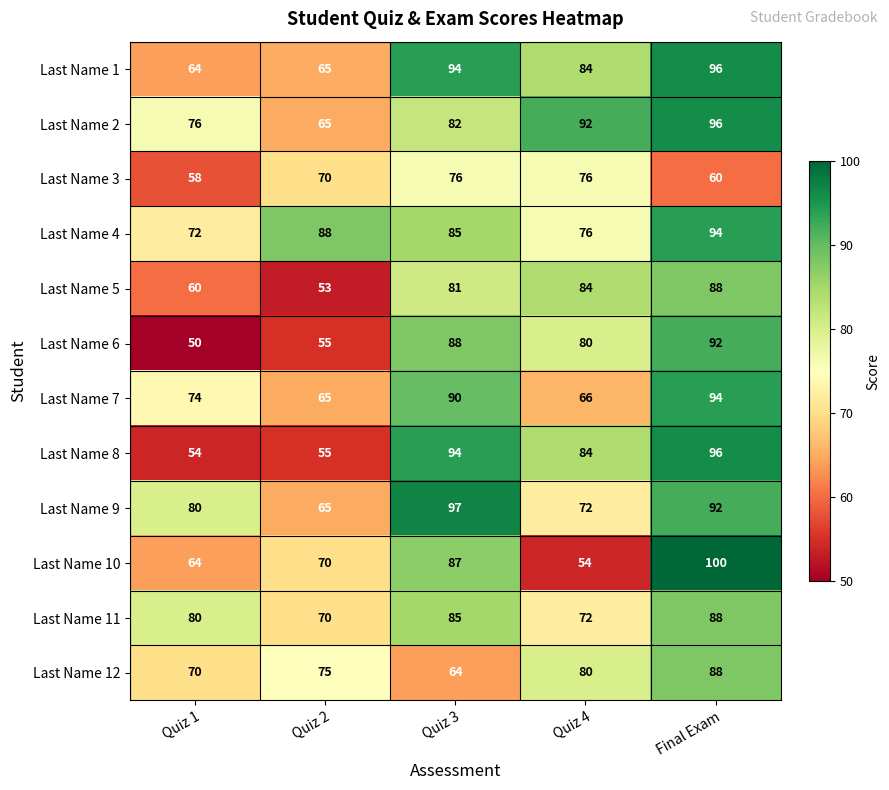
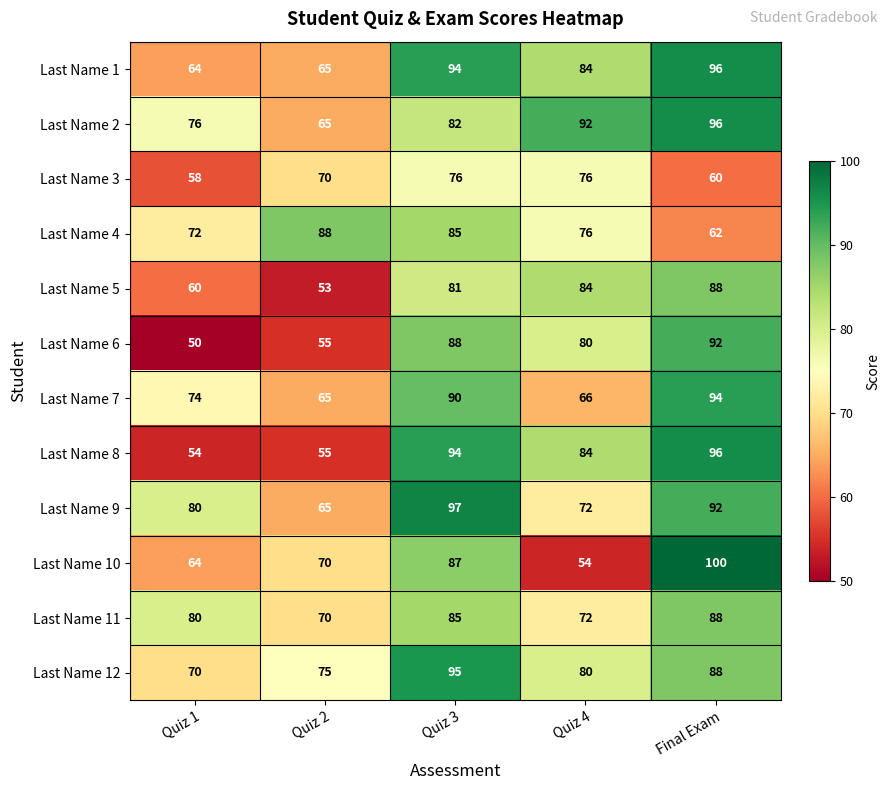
Last Name 4, Final Exam: 94 -> 62
Last Name 12, Quiz 3: 64 -> 95
